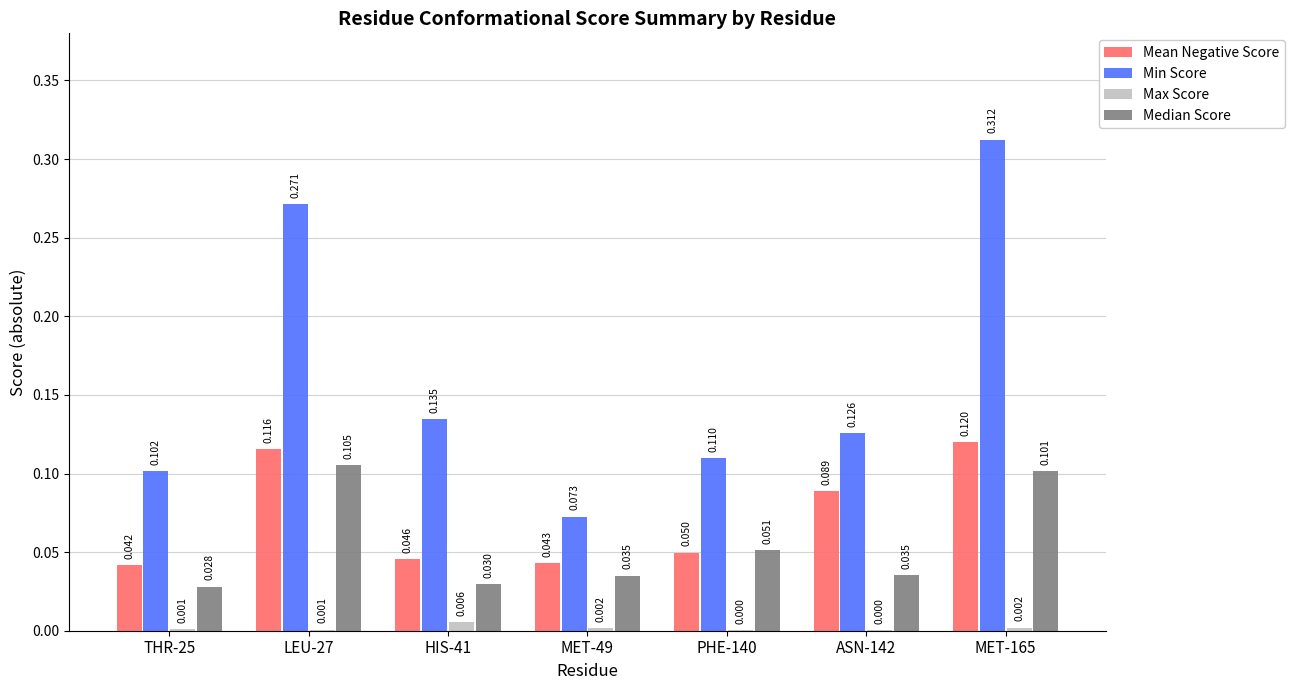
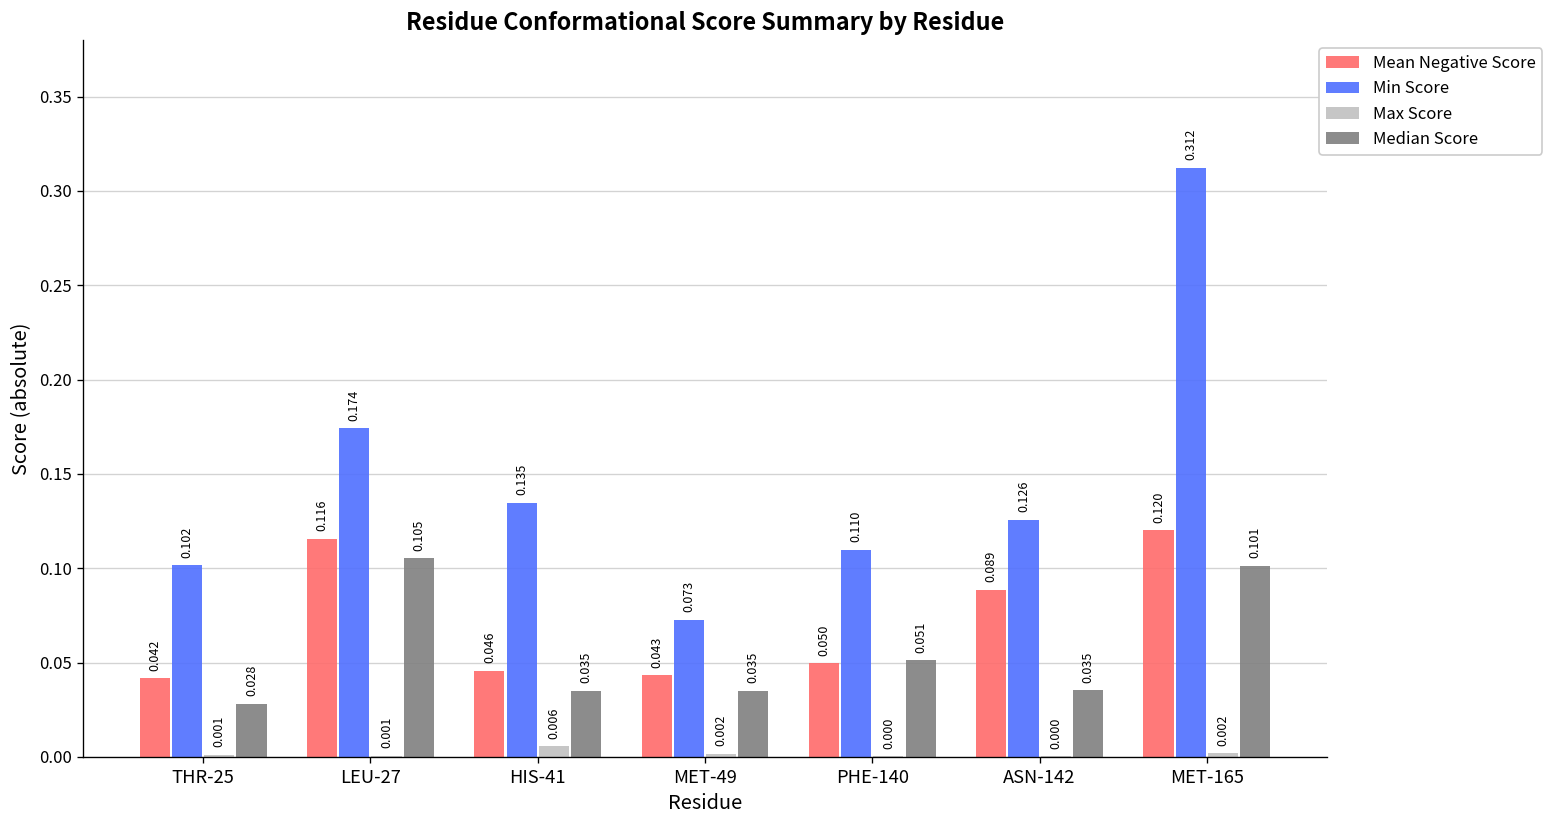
Min Score, LEU-27: 0.271 -> 0.174
Median Score, HIS-41: 0.030 -> 0.035
